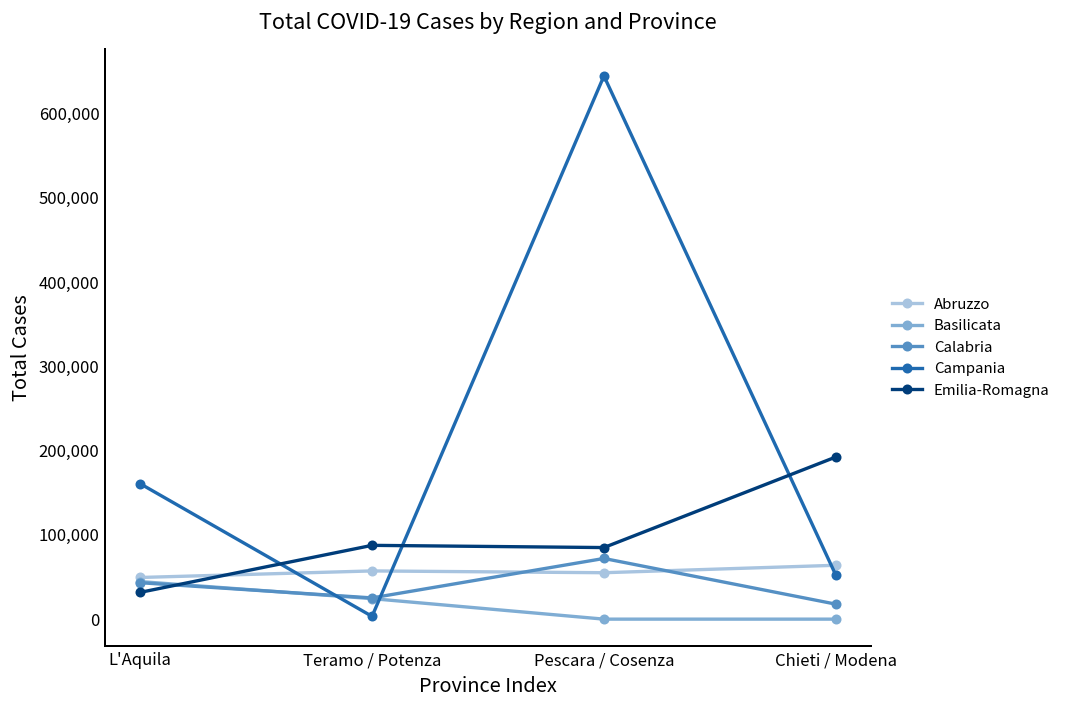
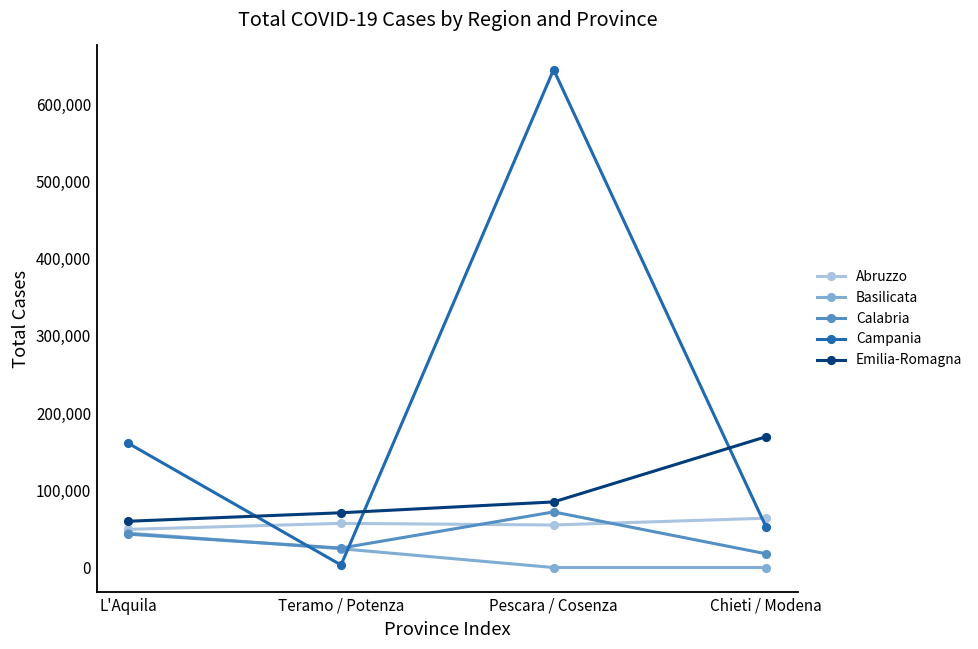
Emilia-Romagna, L'Aquila: 30,000 -> 60,000
Emilia-Romagna, Teramo / Potenza: 90,000 -> 70,000
Emilia-Romagna, Chieti / Modena: 190,000 -> 170,000
